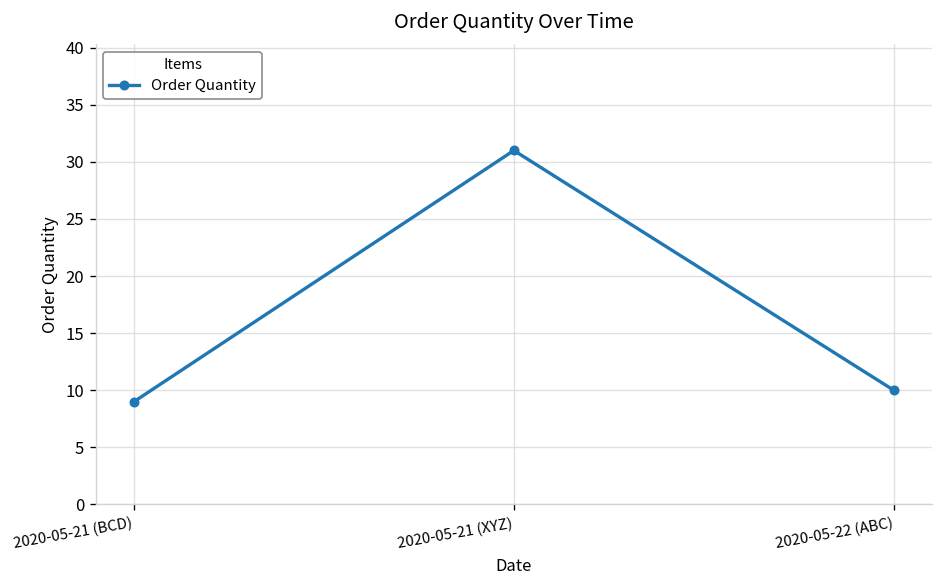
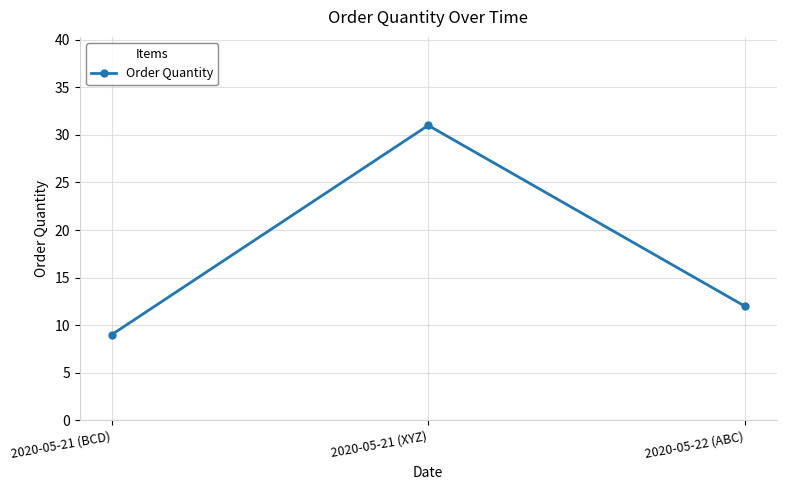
2020-05-22 (ABC): 10 -> 12
